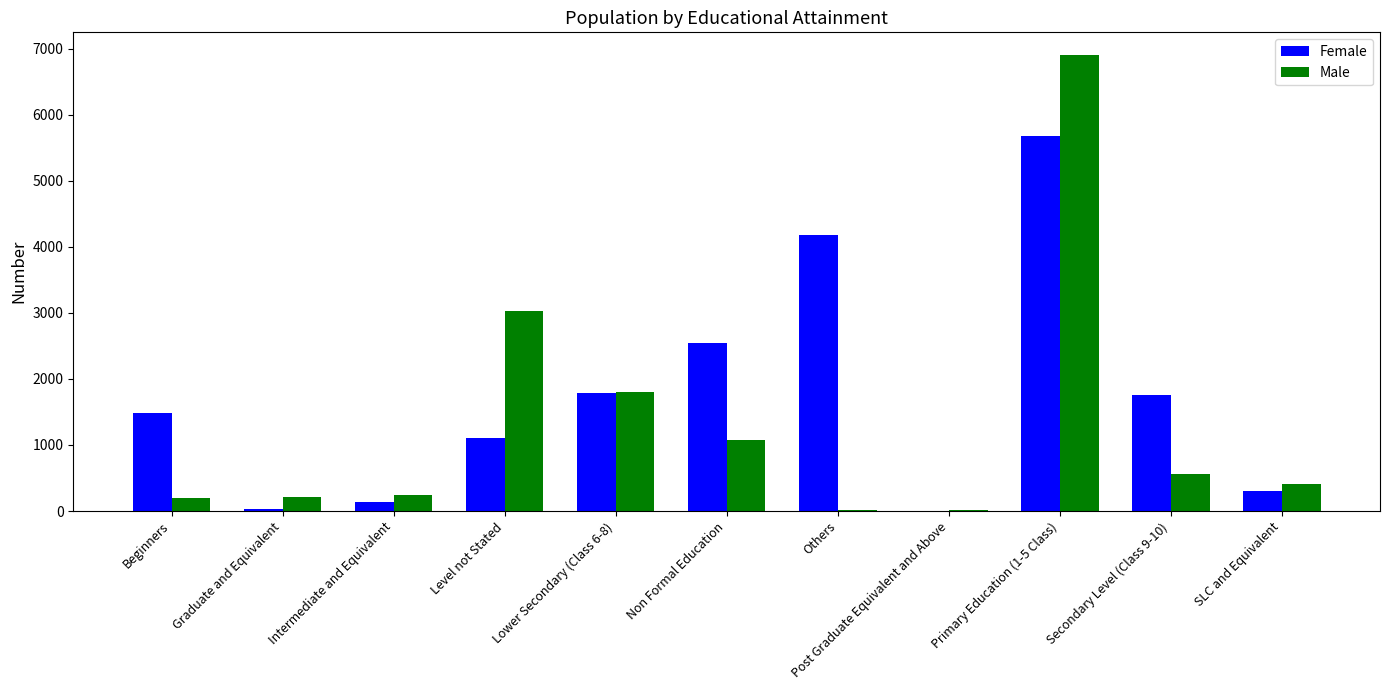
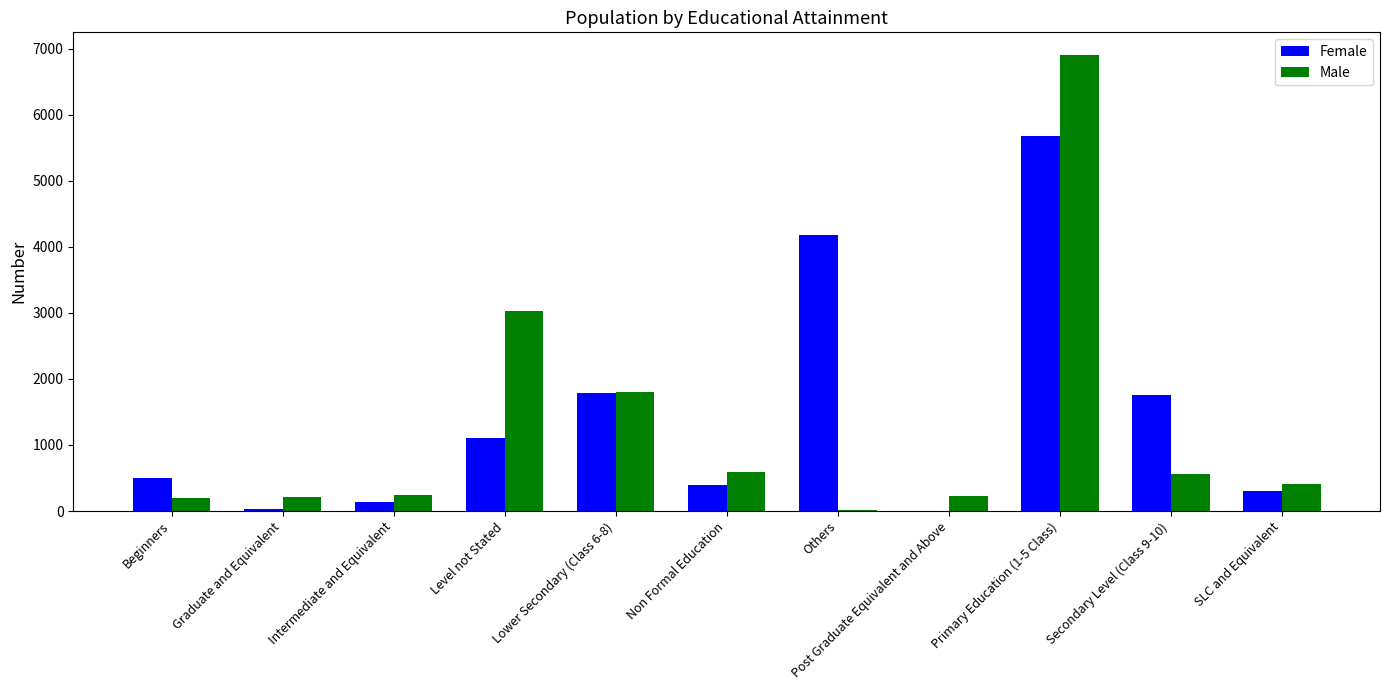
Female, Beginners: 1500 -> 500
Female, Non Formal Education: 2500 -> 400
Male, Non Formal Education: 1100 -> 600
Male, Post Graduate Equivalent and Above: 0 -> 200
